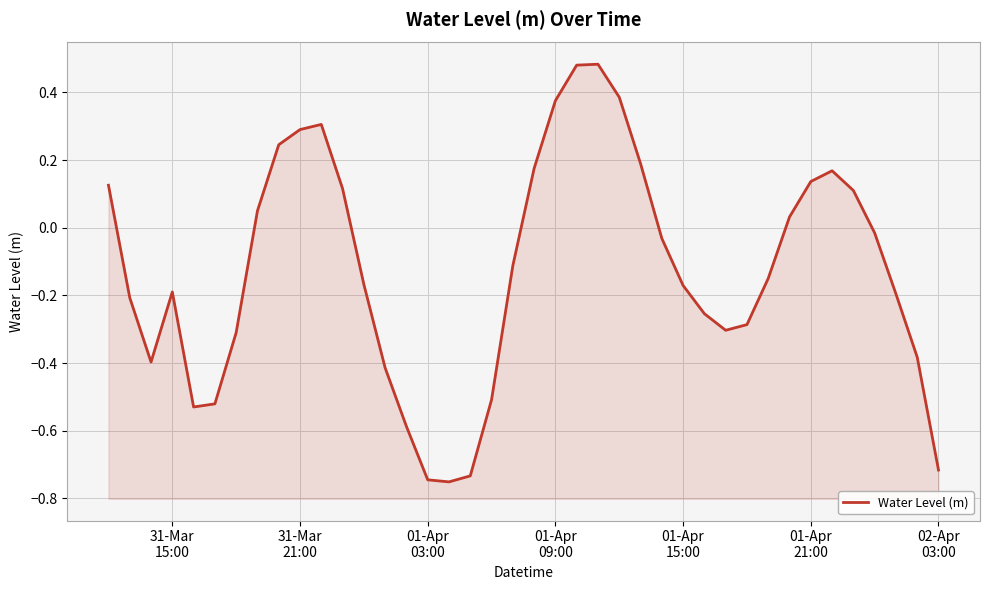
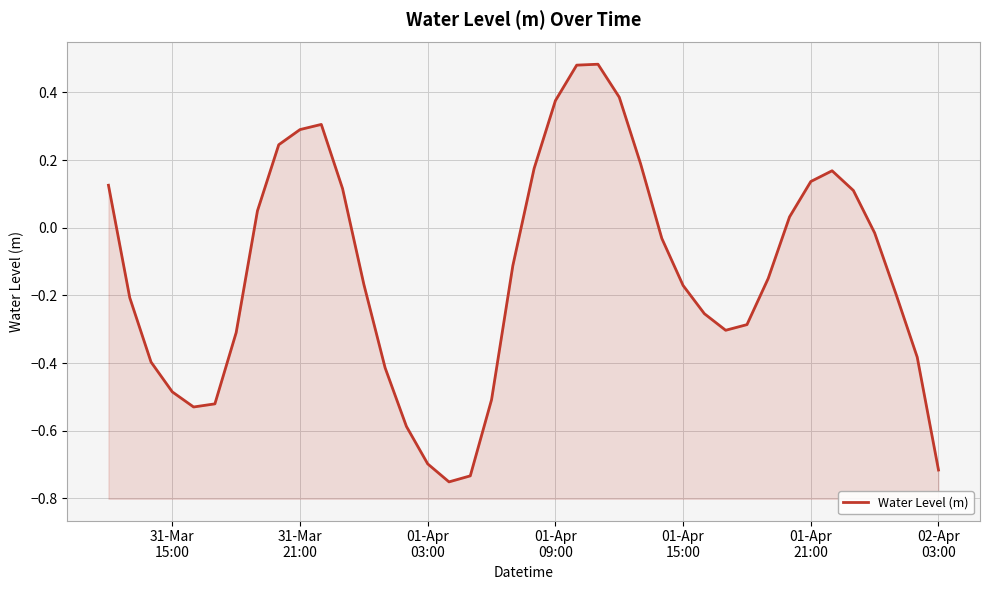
31-Mar 15:00: -0.19 -> -0.49
01-Apr 03:00: -0.75 -> -0.70
